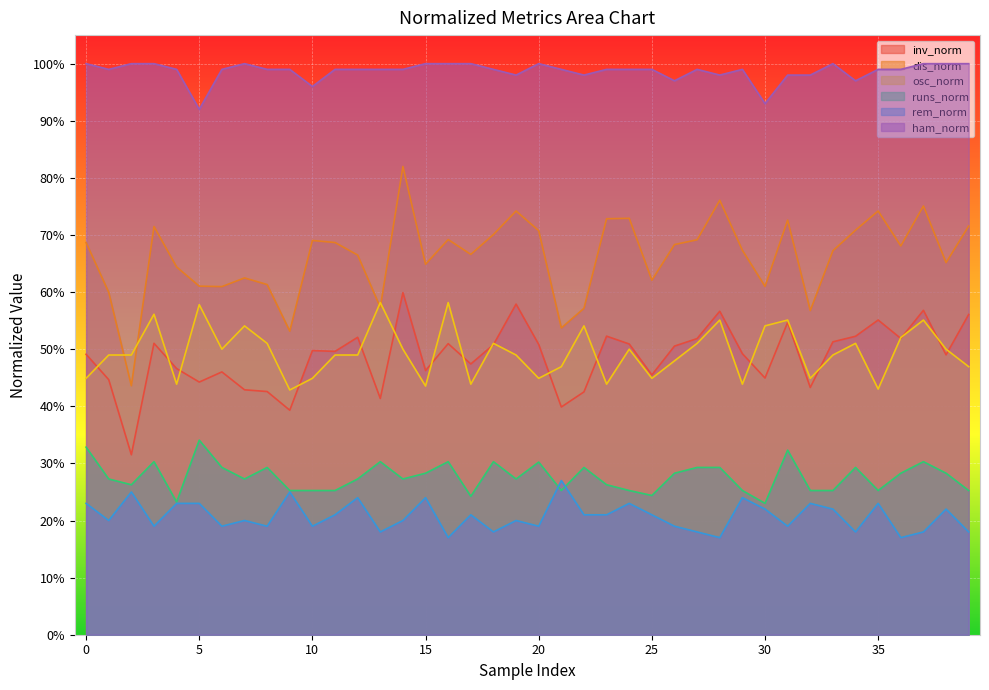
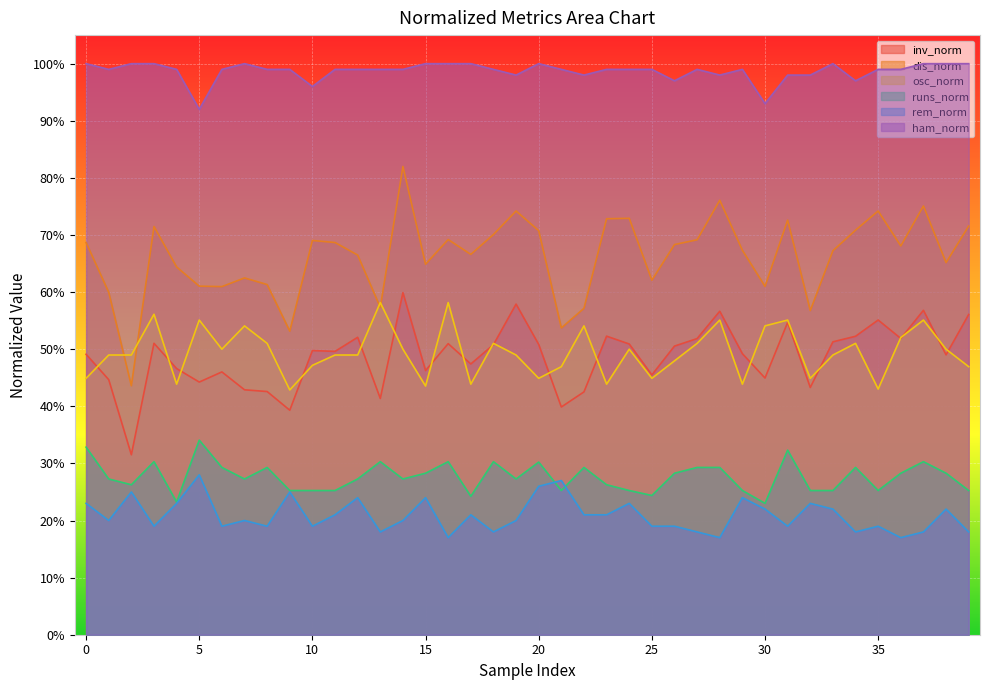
osc_norm, 5: 58% -> 55%
rem_norm, 5: 23% -> 28%
osc_norm, 10: 45% -> 47%
rem_norm, 20: 19% -> 26%
rem_norm, 25: 21% -> 19%
rem_norm, 35: 23% -> 19%
